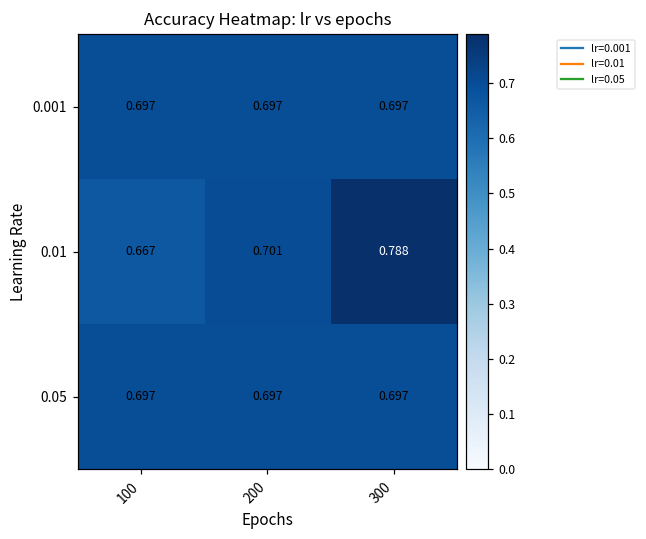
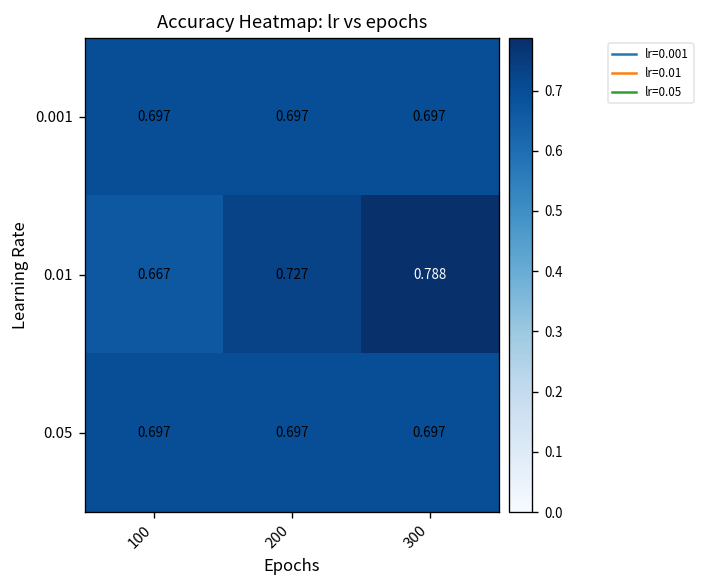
0.01, 200: 0.701 -> 0.727
